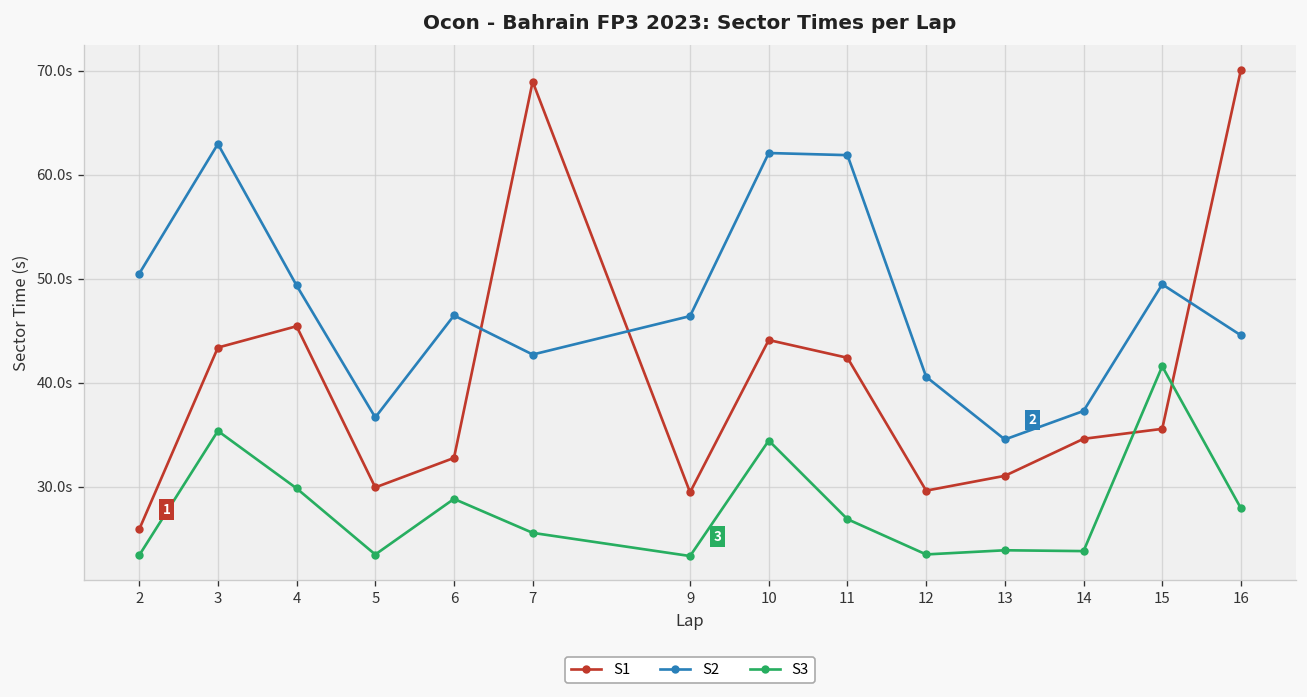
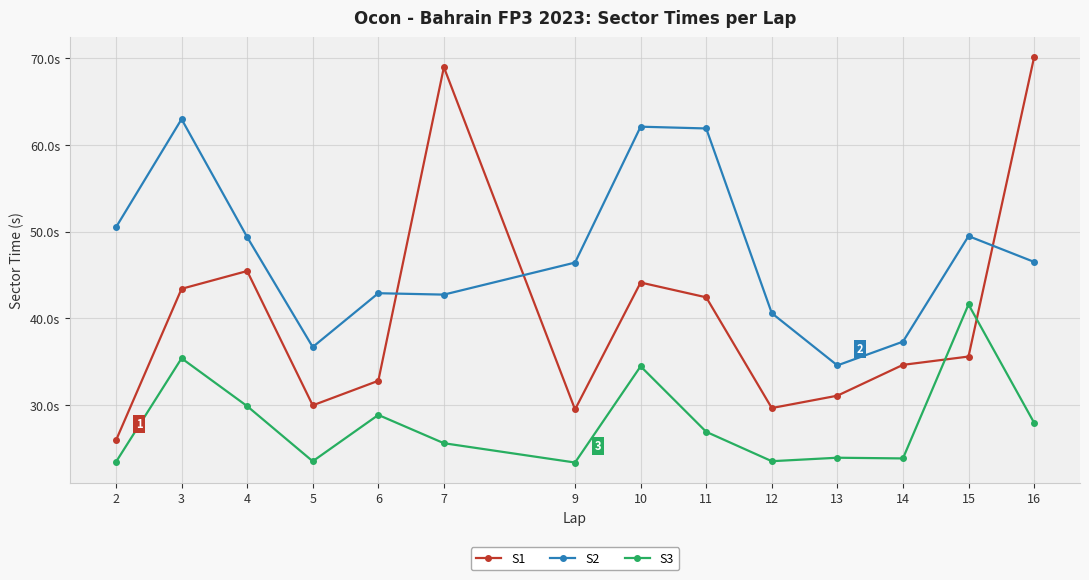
S2, 6: 46s -> 43s
S2, 16: 45s -> 46s
